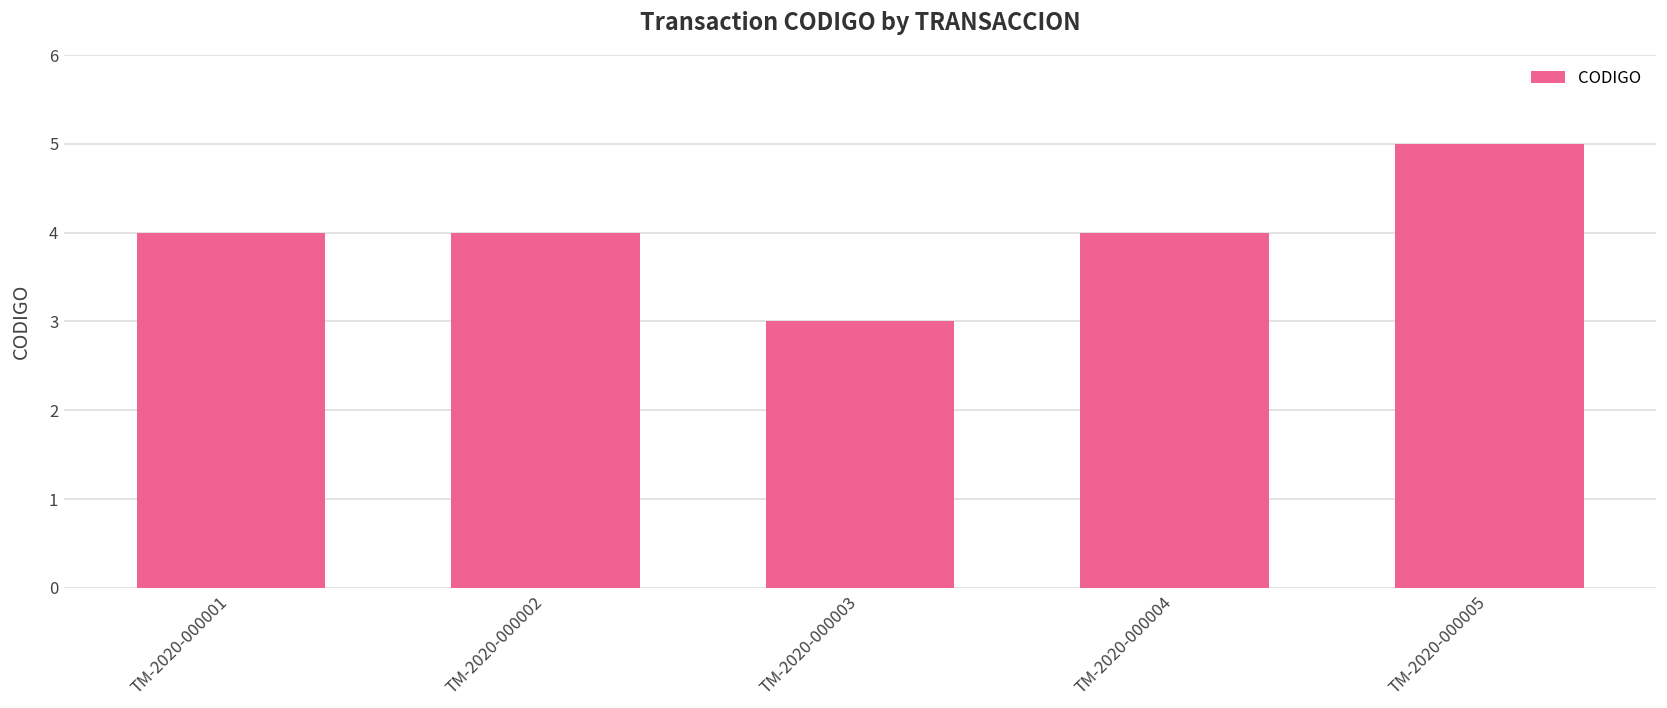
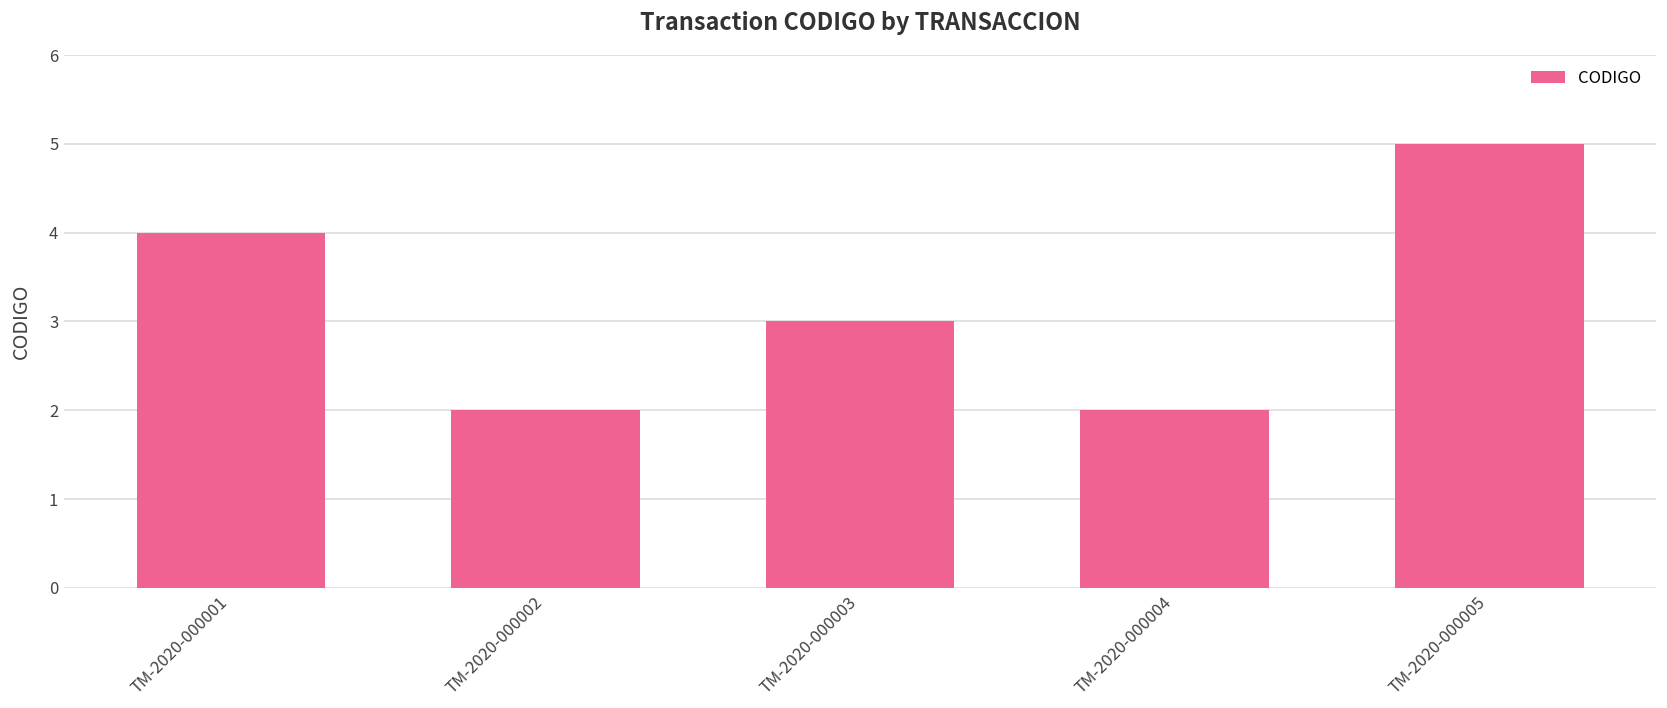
TM-2020-000002: 4 -> 2
TM-2020-000004: 4 -> 2
